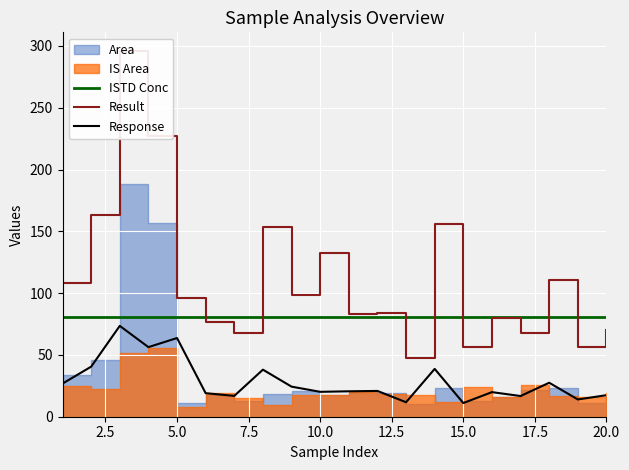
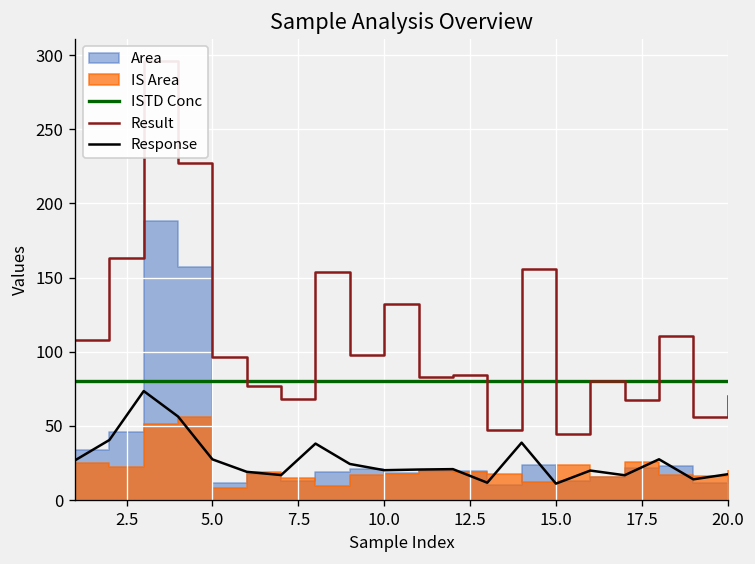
Response, 5.0: 64 -> 27
Result, 15.0: 57 -> 45
